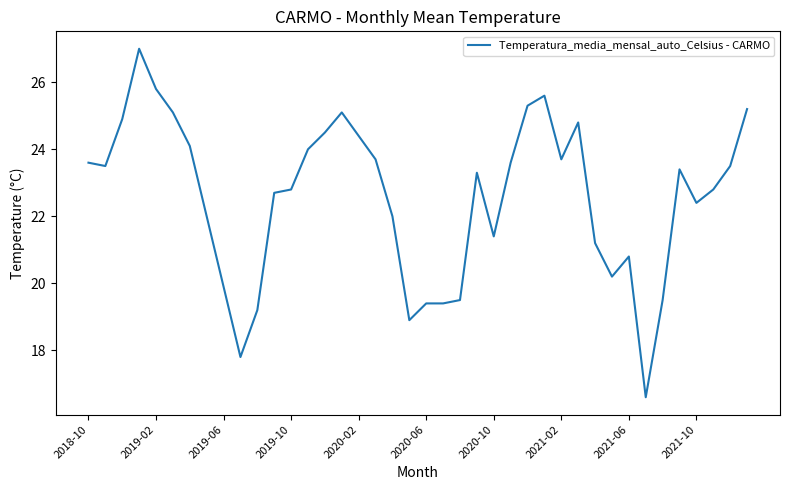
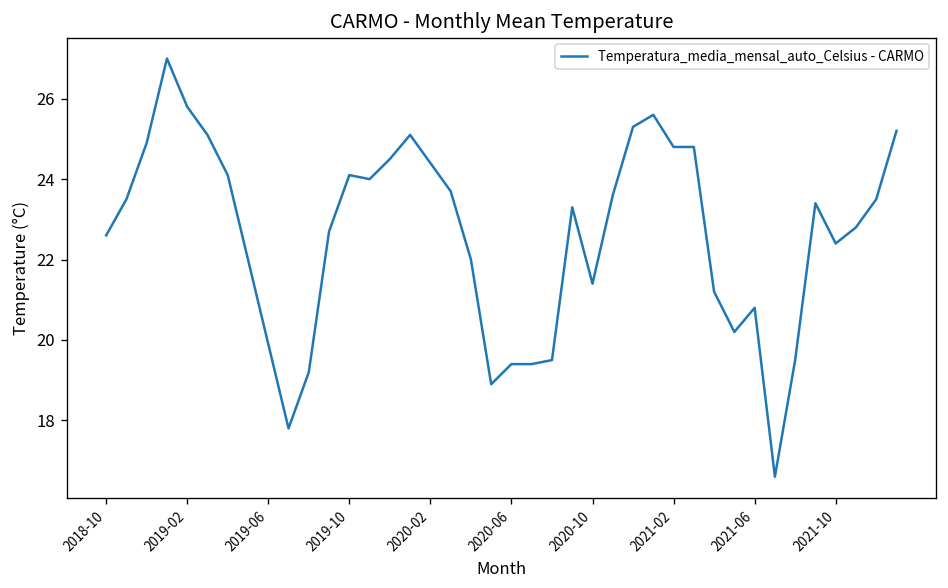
2018-10: 23.6 -> 22.6
2019-10: 22.8 -> 24.1
2021-02: 23.7 -> 24.8
